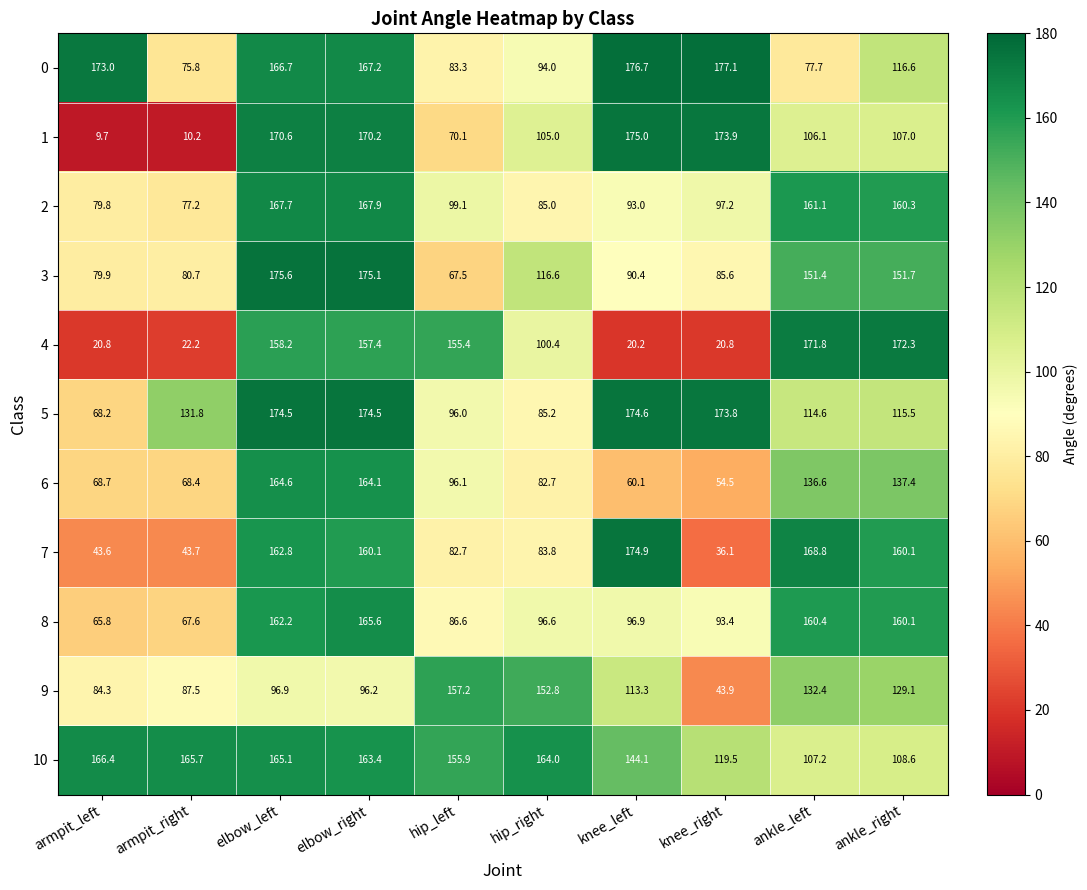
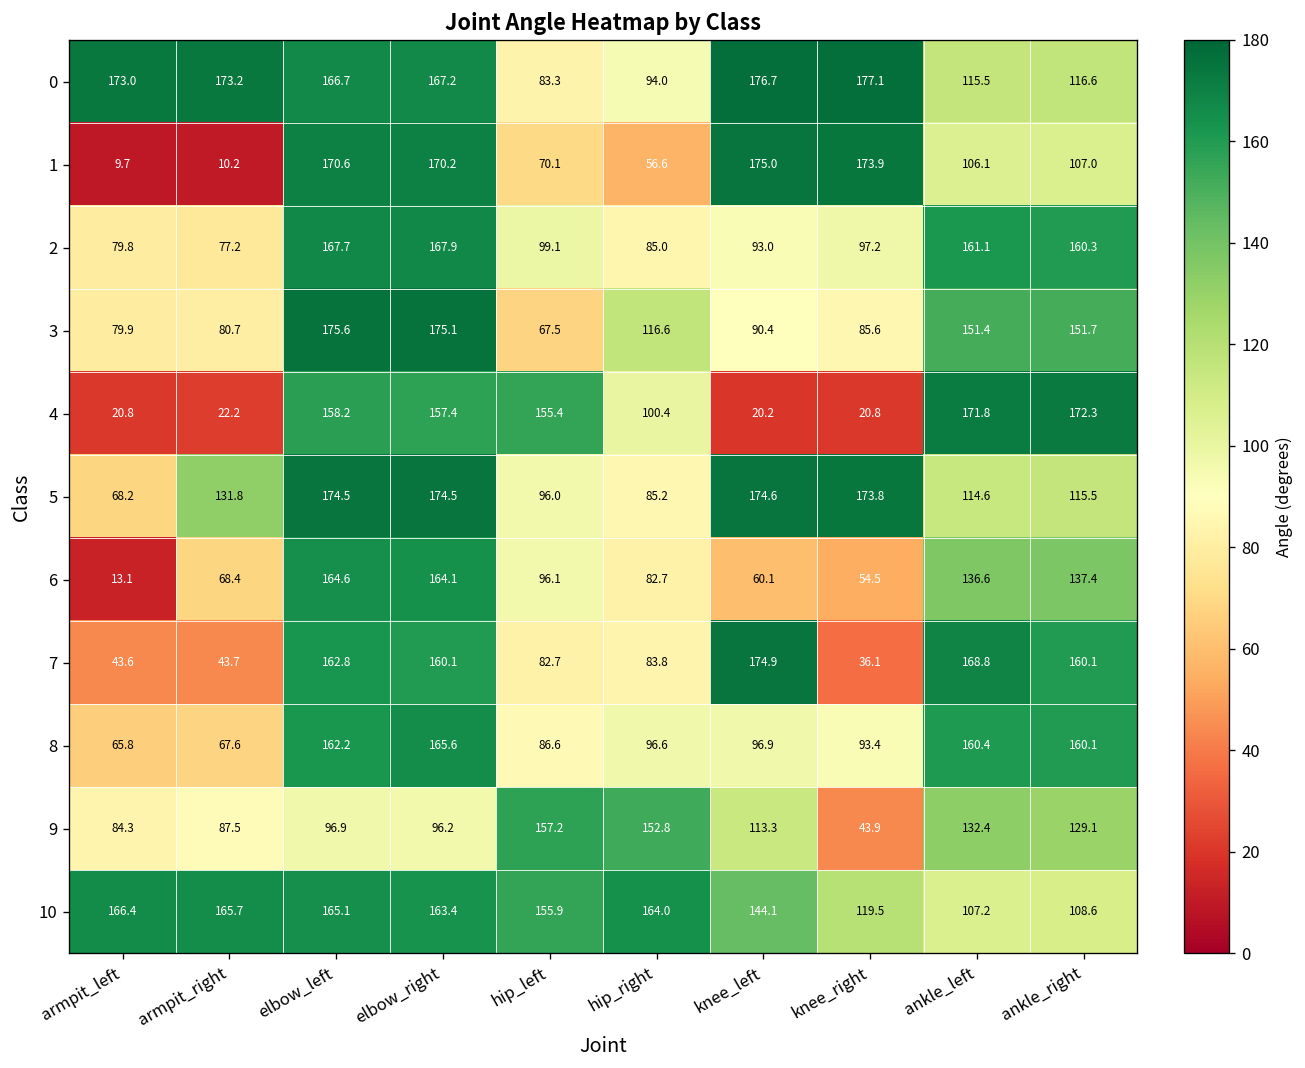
0, armpit_right: 75.8 -> 173.2
0, ankle_left: 77.7 -> 115.5
1, hip_right: 105.0 -> 56.6
6, armpit_left: 68.7 -> 13.1
